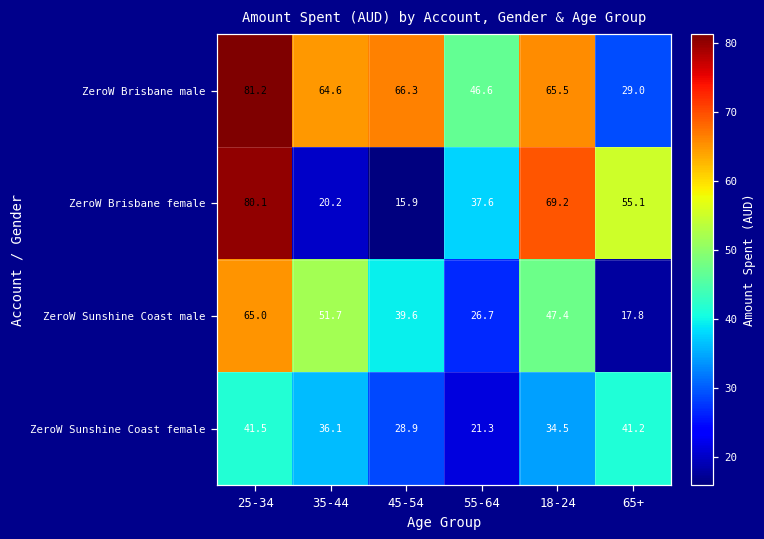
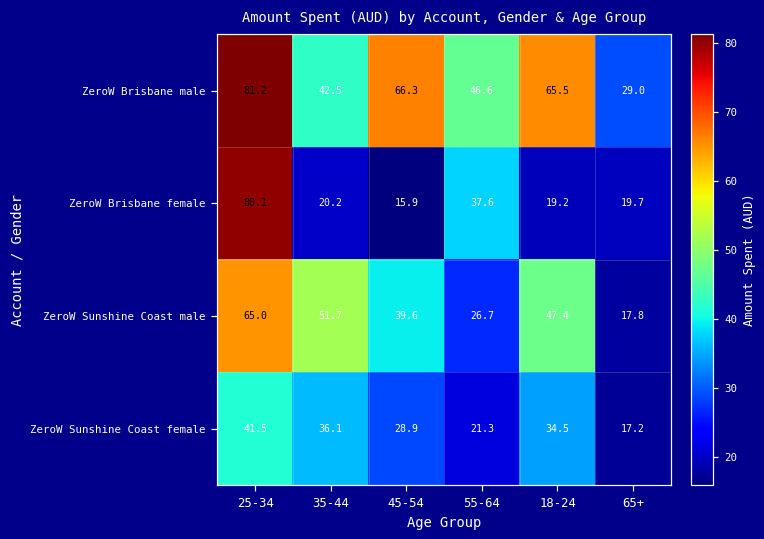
ZeroW Brisbane male, 35-44: 64.6 -> 42.5
ZeroW Brisbane female, 18-24: 69.2 -> 19.2
ZeroW Brisbane female, 65+: 55.1 -> 19.7
ZeroW Sunshine Coast female, 65+: 41.2 -> 17.2
